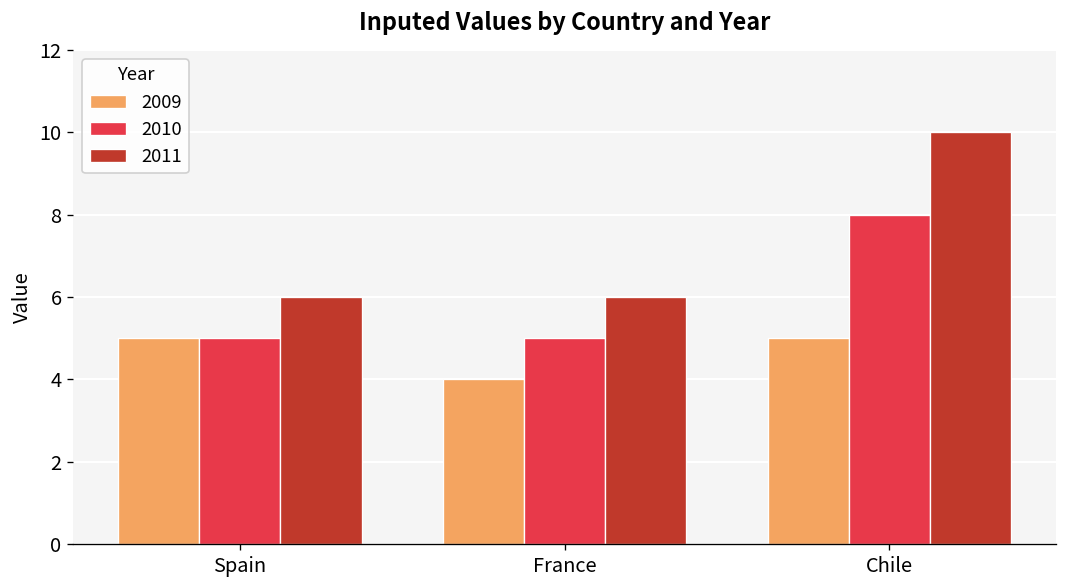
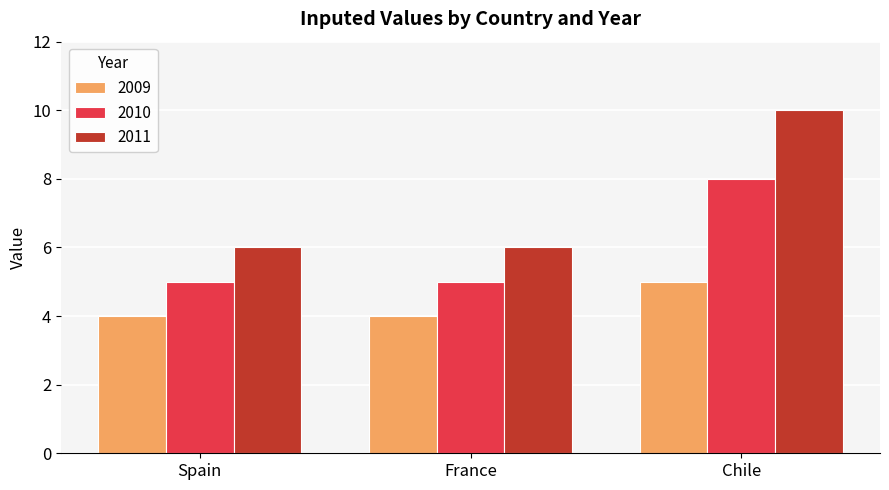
2009, Spain: 5 -> 4
